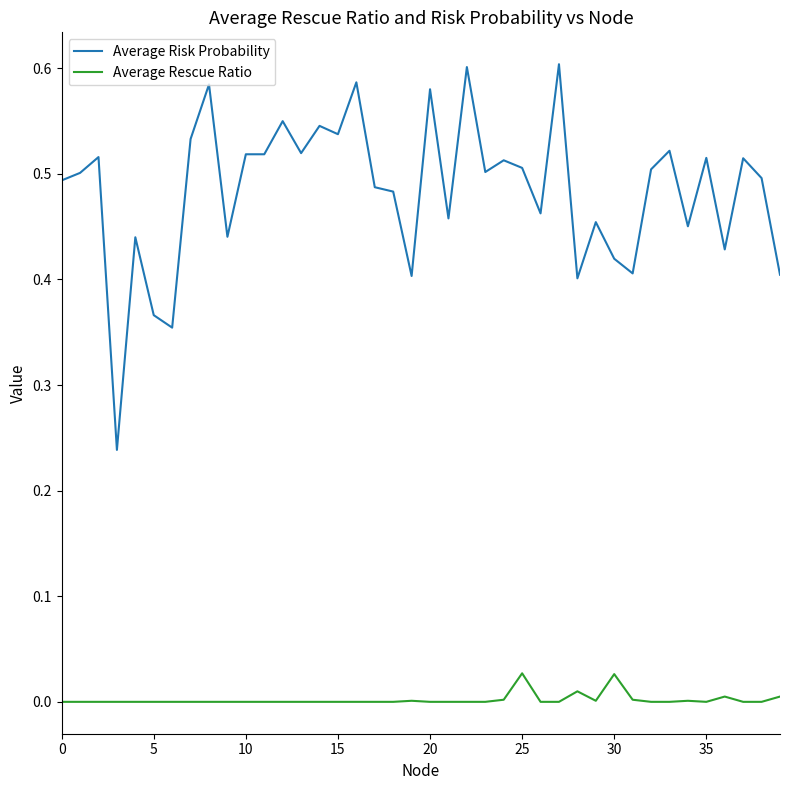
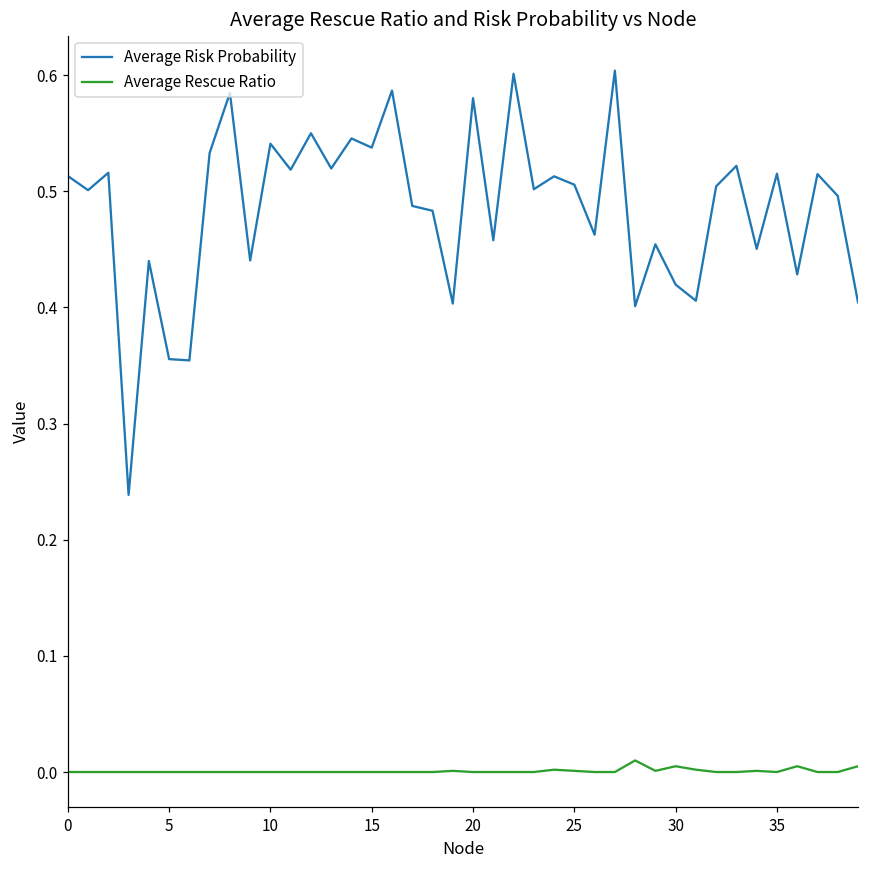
Average Risk Probability, 0: 0.494 -> 0.513
Average Risk Probability, 5: 0.366 -> 0.355
Average Risk Probability, 10: 0.519 -> 0.541
Average Rescue Ratio, 25: 0.027 -> 0.001
Average Rescue Ratio, 30: 0.026 -> 0.005
